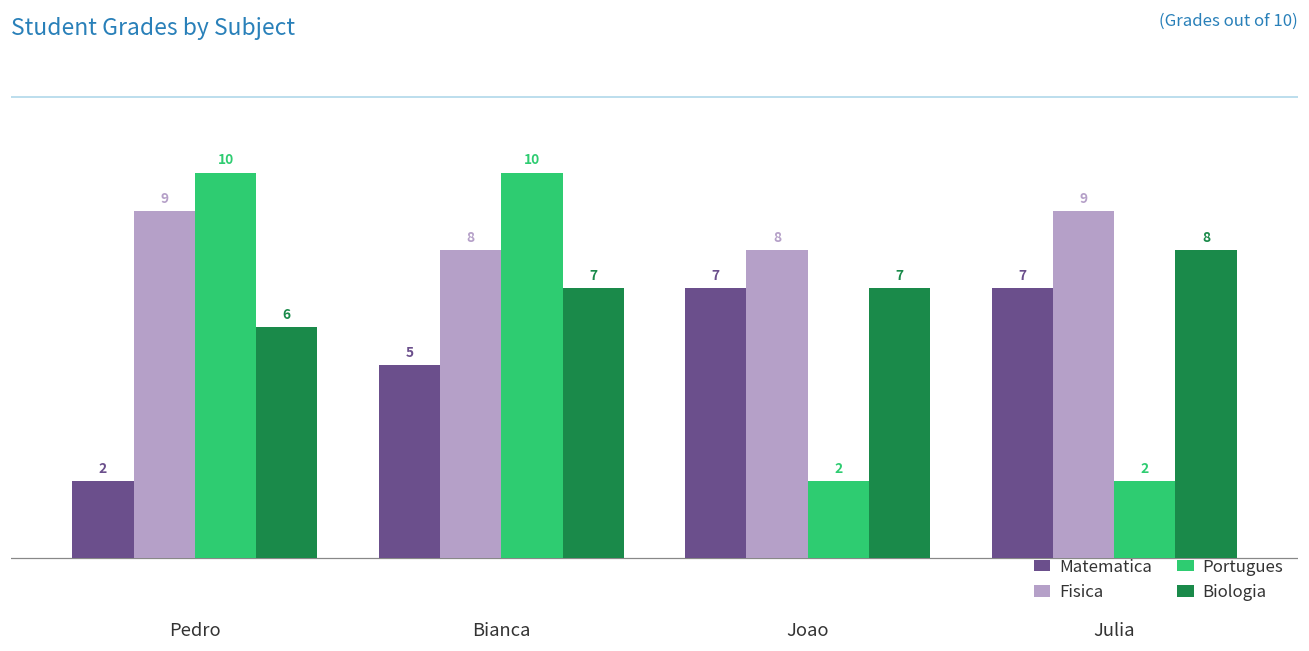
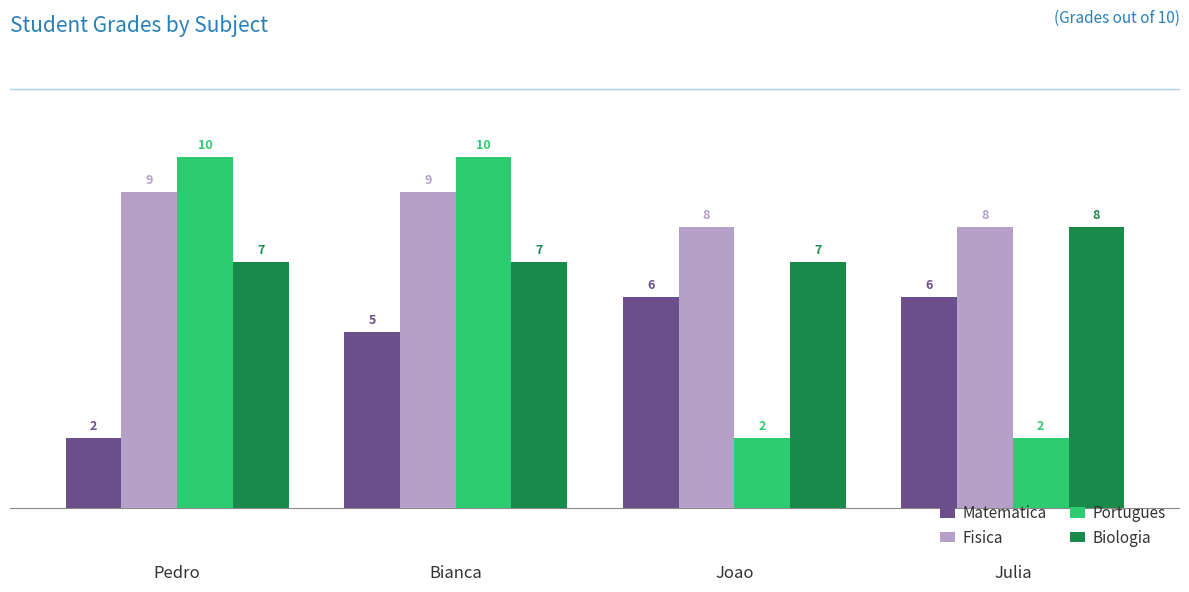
Biologia, Pedro: 6 -> 7
Fisica, Bianca: 8 -> 9
Matematica, Joao: 7 -> 6
Matematica, Julia: 7 -> 6
Fisica, Julia: 9 -> 8
